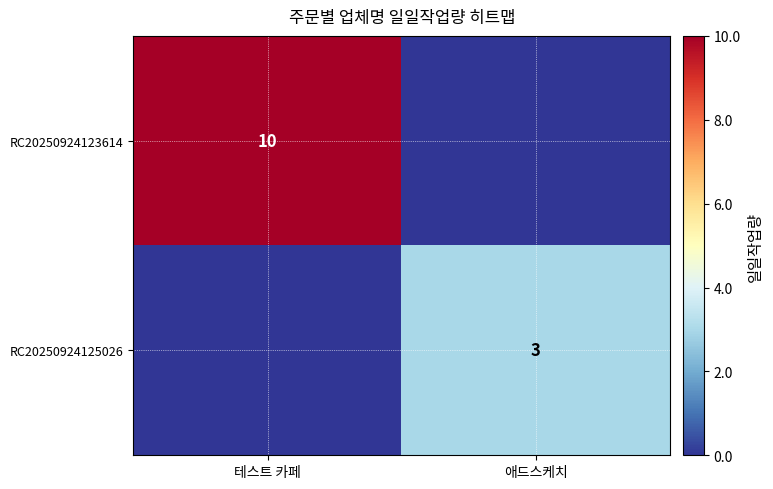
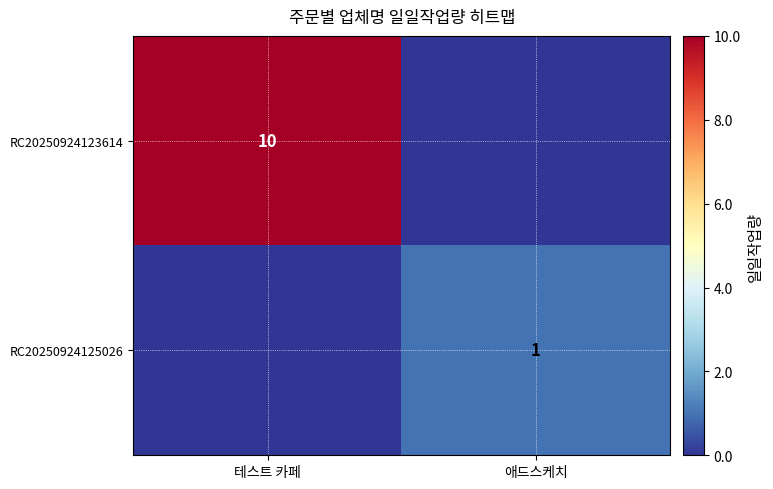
RC20250924125026, 애드스케치: 3 -> 1
